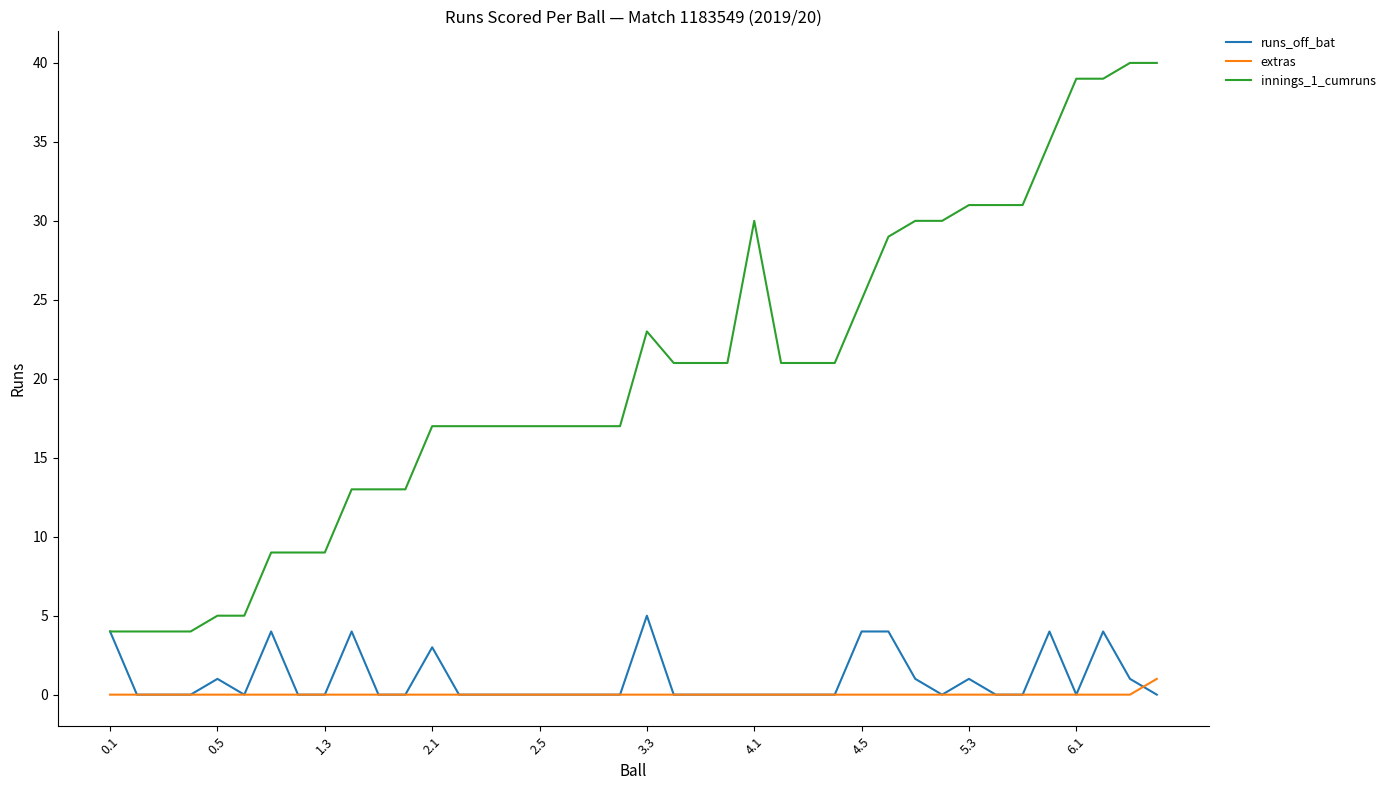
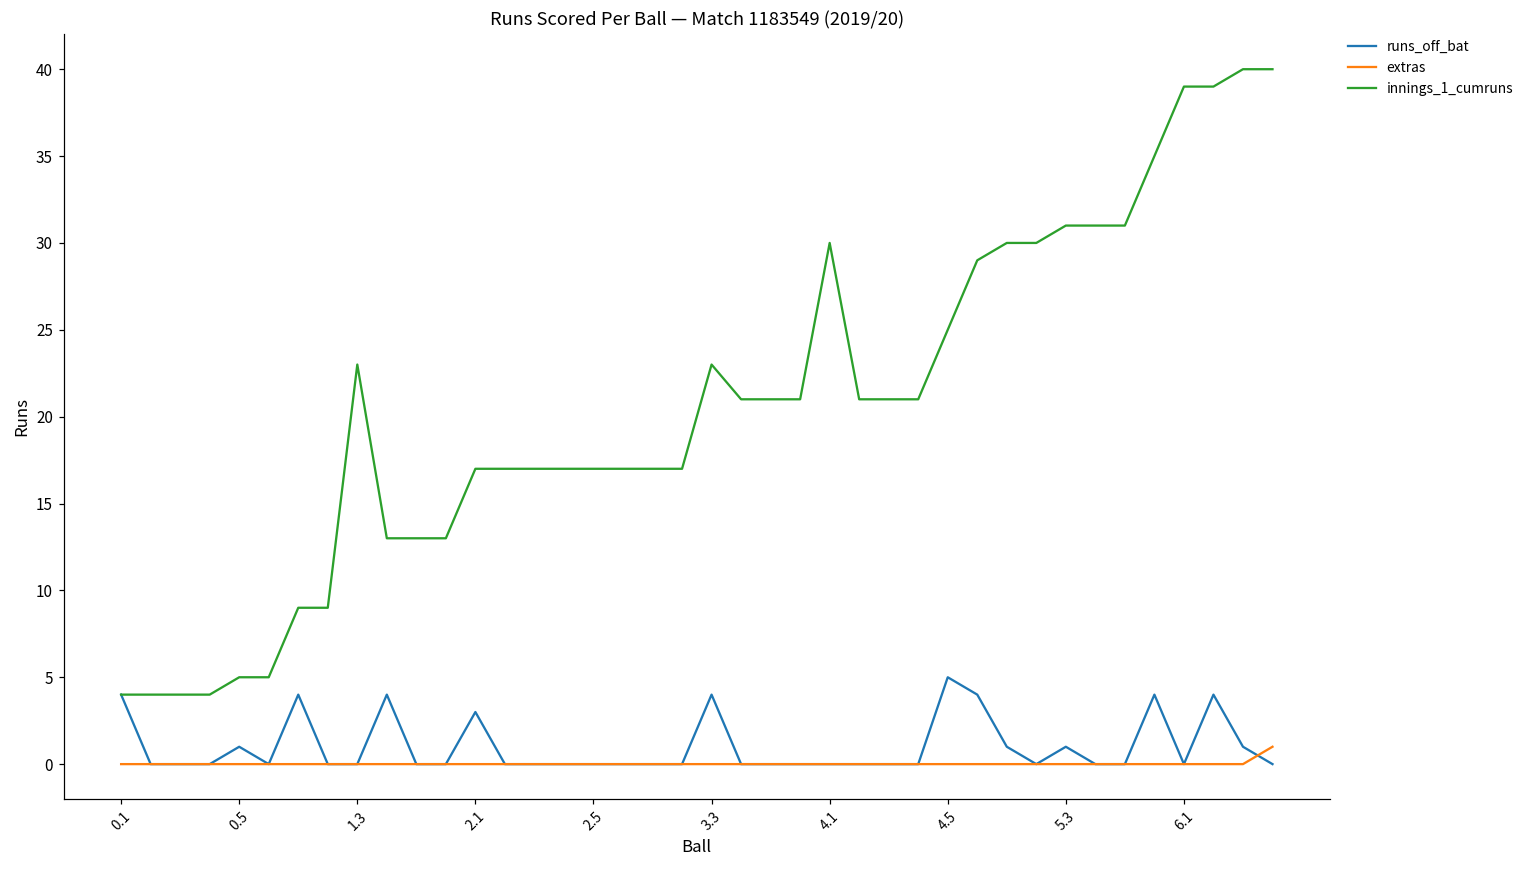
innings_1_cumruns, 1.3: 9 -> 23
runs_off_bat, 3.3: 5 -> 4
runs_off_bat, 4.5: 4 -> 5
